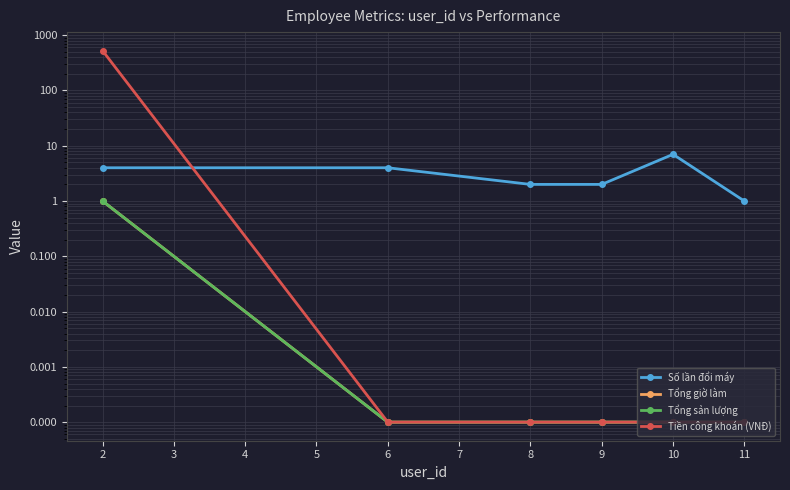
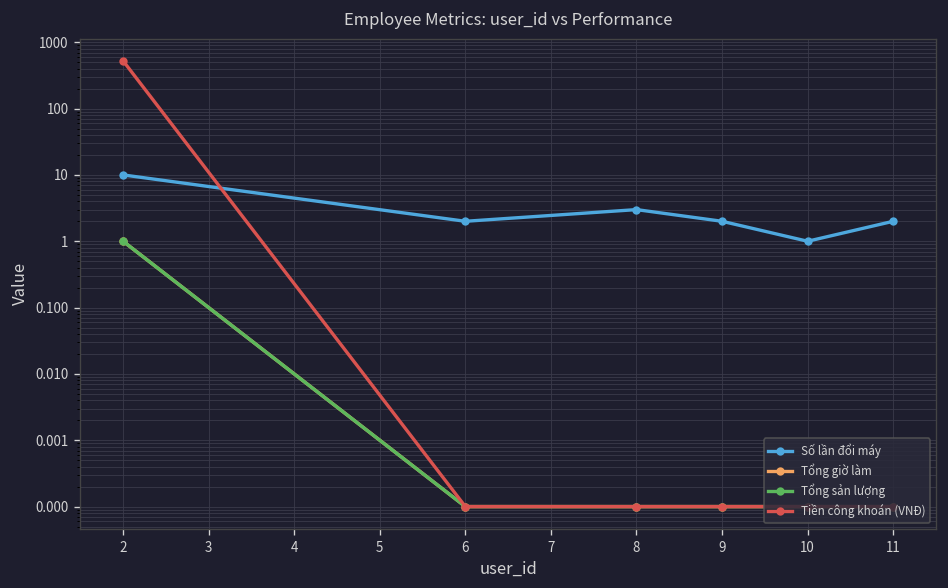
Số lần đổi máy, 2: 4 -> 10
Số lần đổi máy, 6: 4 -> 2
Số lần đổi máy, 8: 2 -> 3
Số lần đổi máy, 10: 7 -> 1
Số lần đổi máy, 11: 1 -> 2
